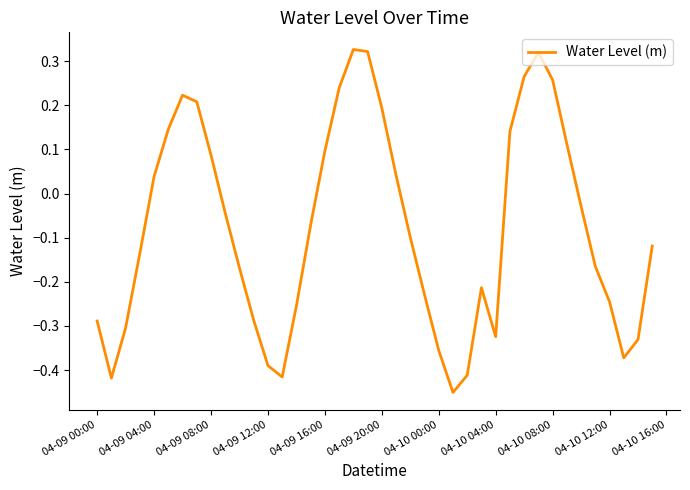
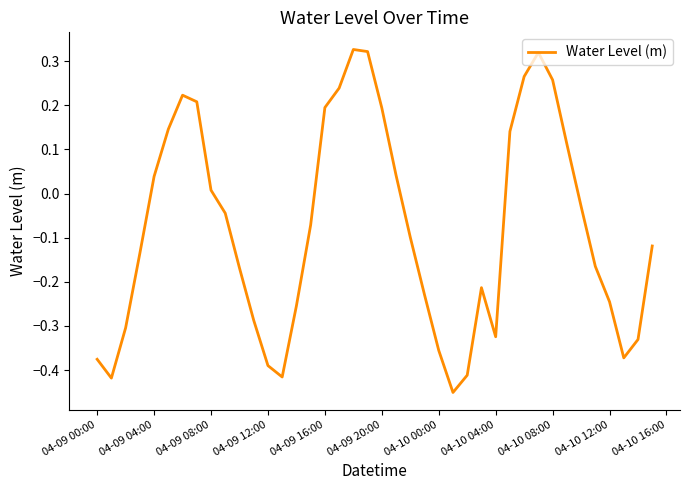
04-09 00:00: -0.29 -> -0.38
04-09 08:00: 0.09 -> 0.01
04-09 16:00: 0.10 -> 0.20
